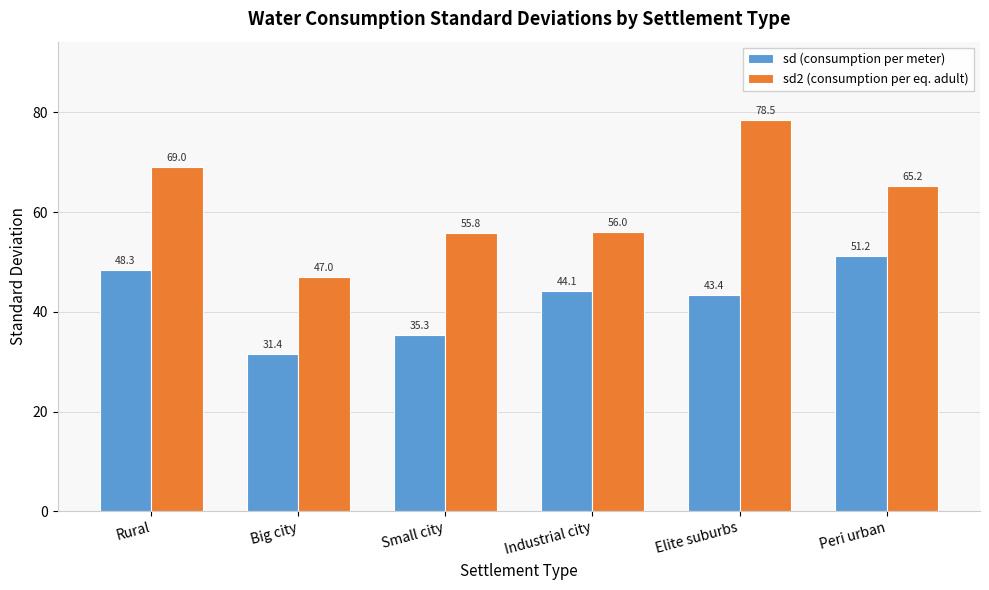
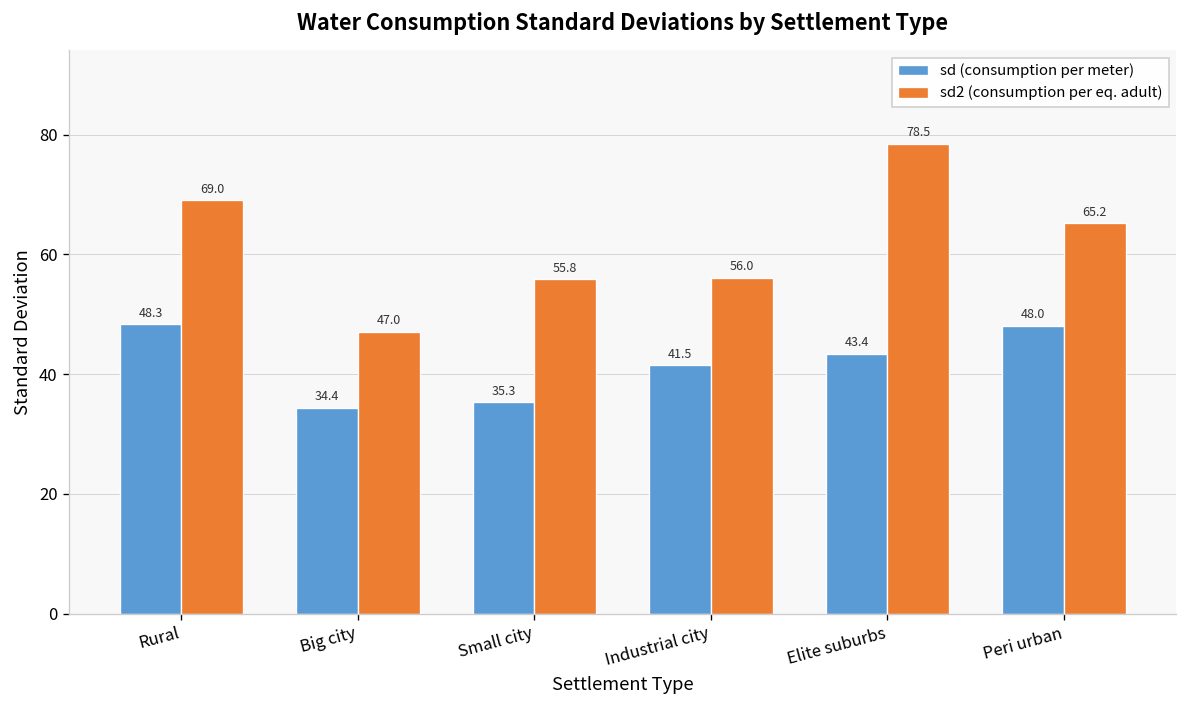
sd (consumption per meter), Big city: 31.4 -> 34.4
sd (consumption per meter), Industrial city: 44.1 -> 41.5
sd (consumption per meter), Peri urban: 51.2 -> 48.0
